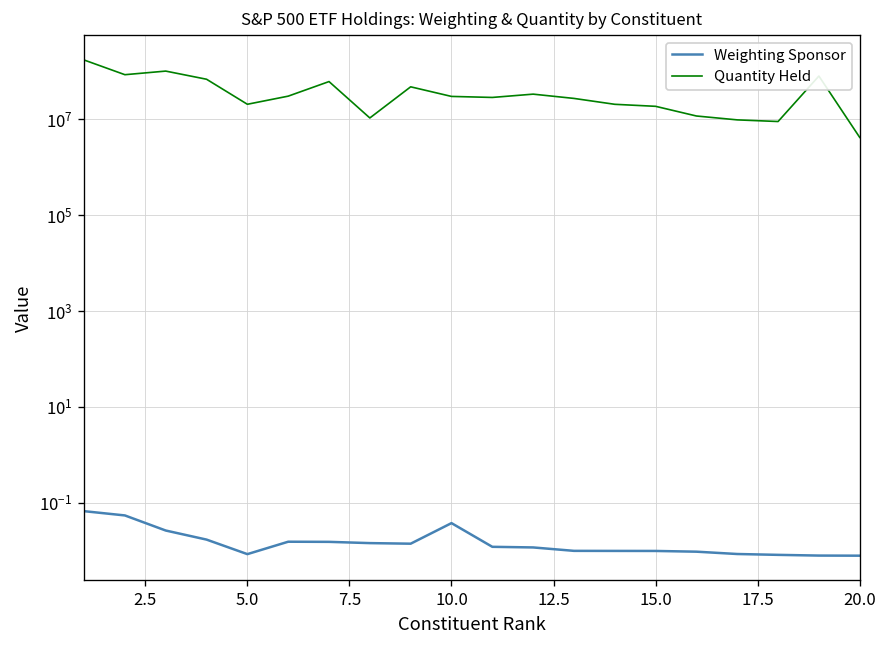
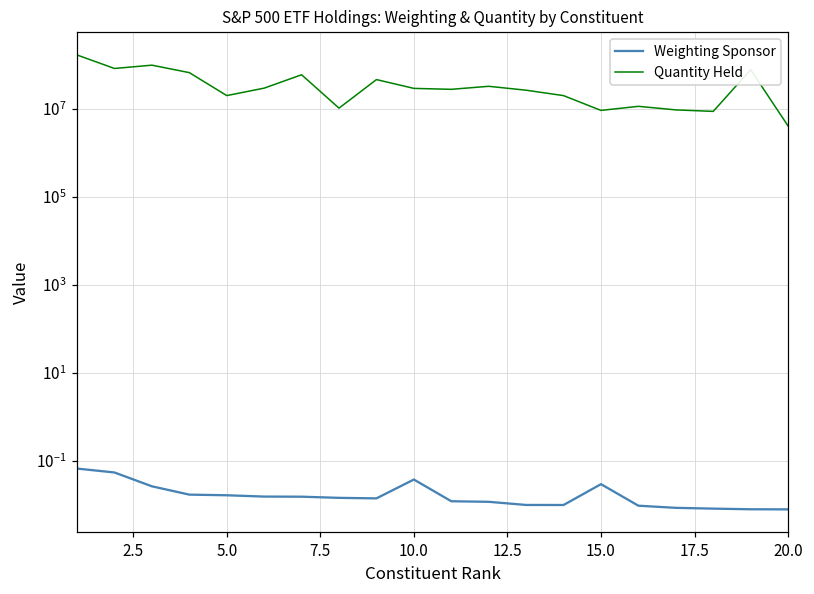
Weighting Sponsor, 5.0: 0.009 -> 0.017
Weighting Sponsor, 15.0: 0.010 -> 0.03
Quantity Held, 15.0: 20000000 -> 9000000
